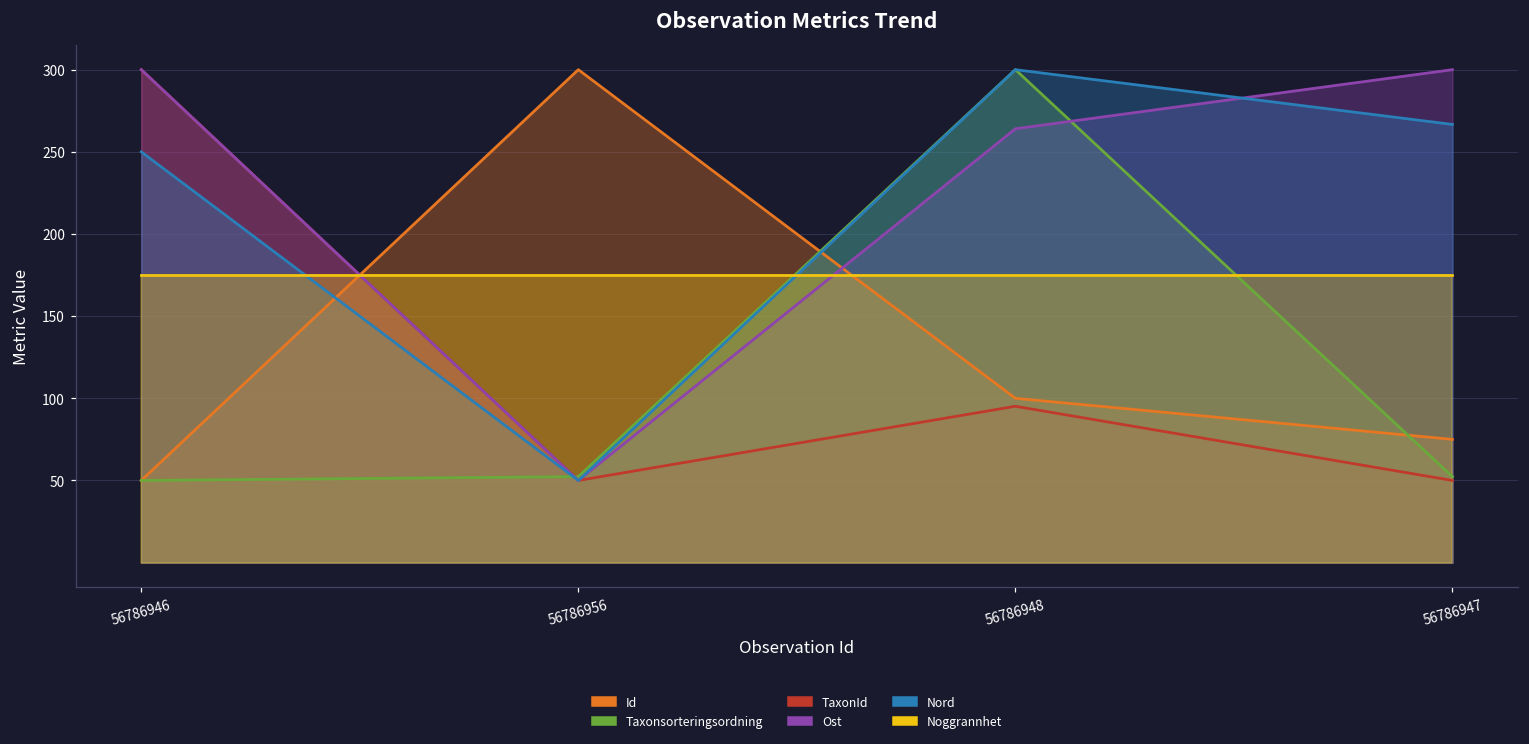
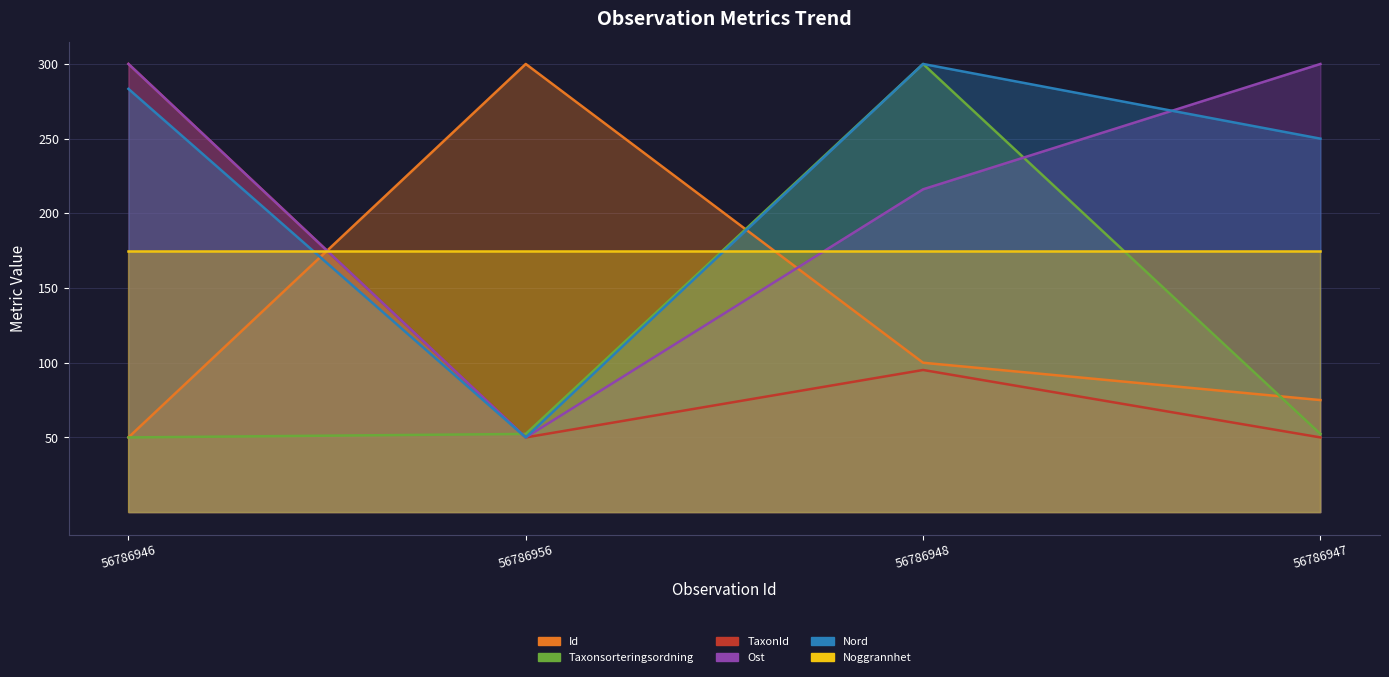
Nord, 56786946: 250 -> 283
Ost, 56786948: 264 -> 216
Nord, 56786947: 267 -> 250
